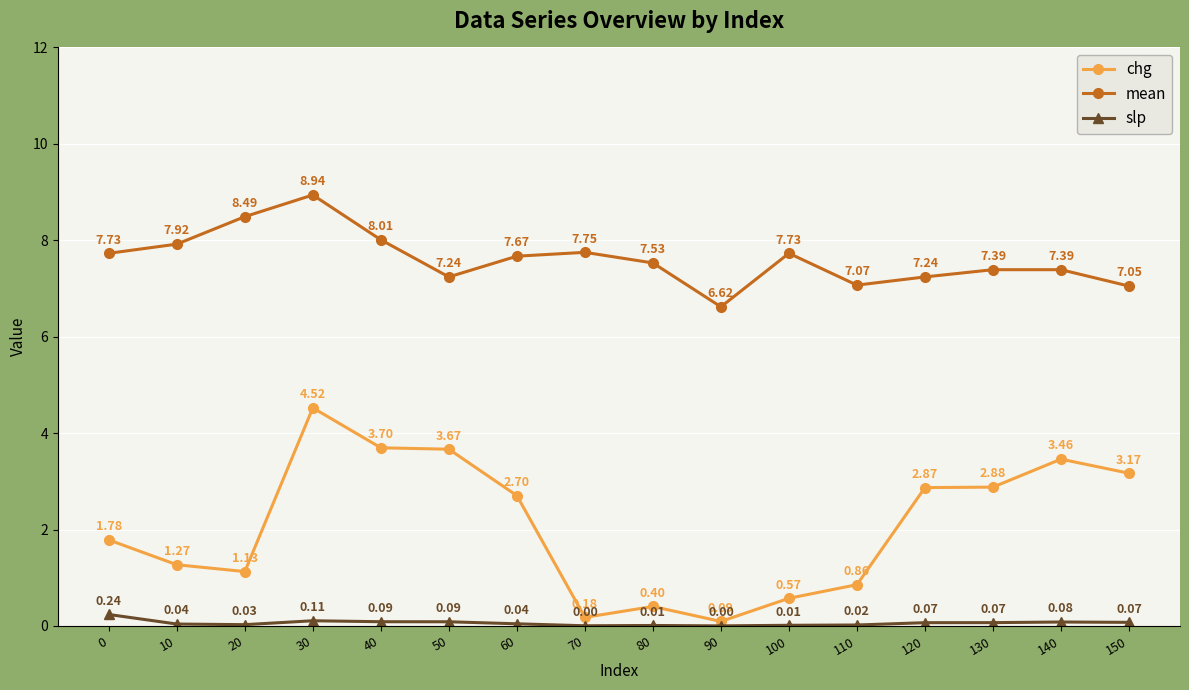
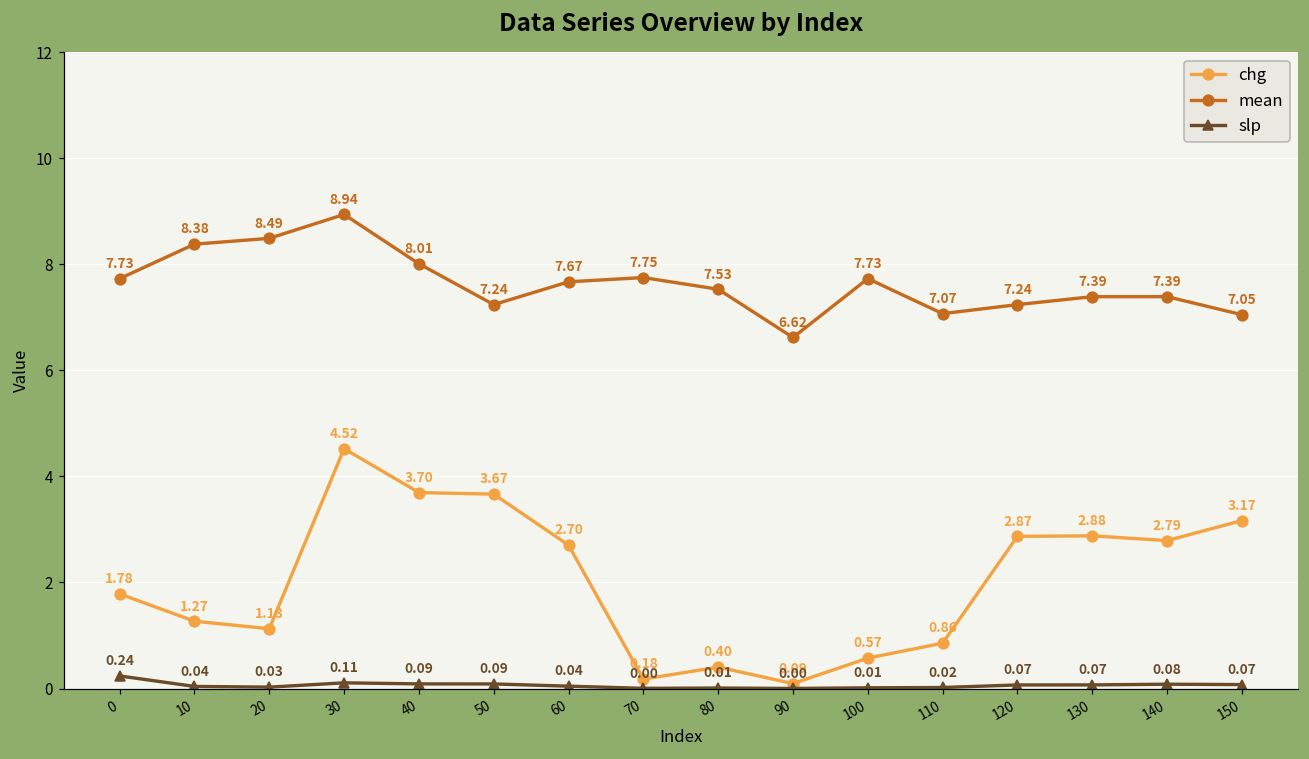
mean, 10: 7.92 -> 8.38
chg, 140: 3.46 -> 2.79
